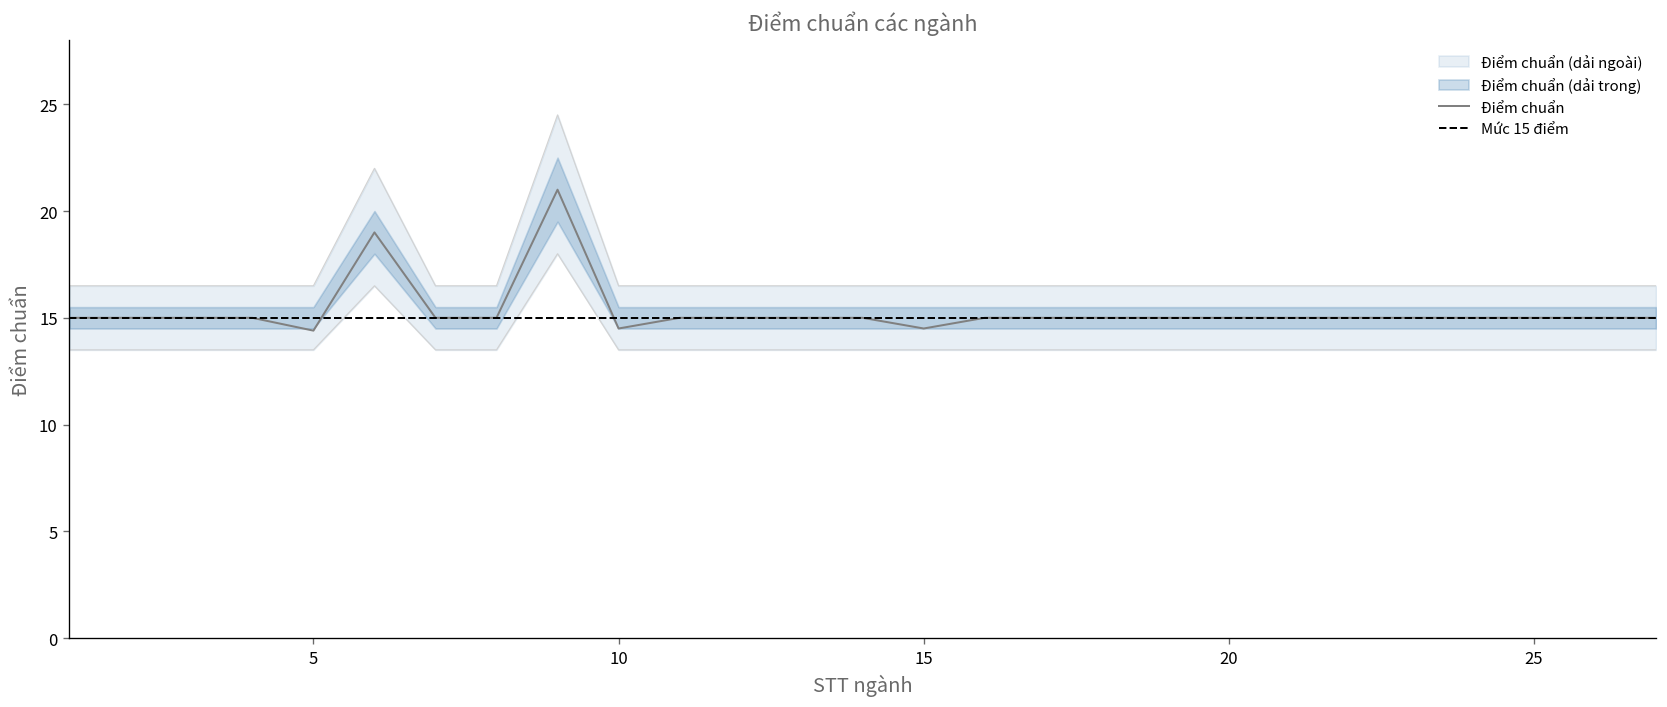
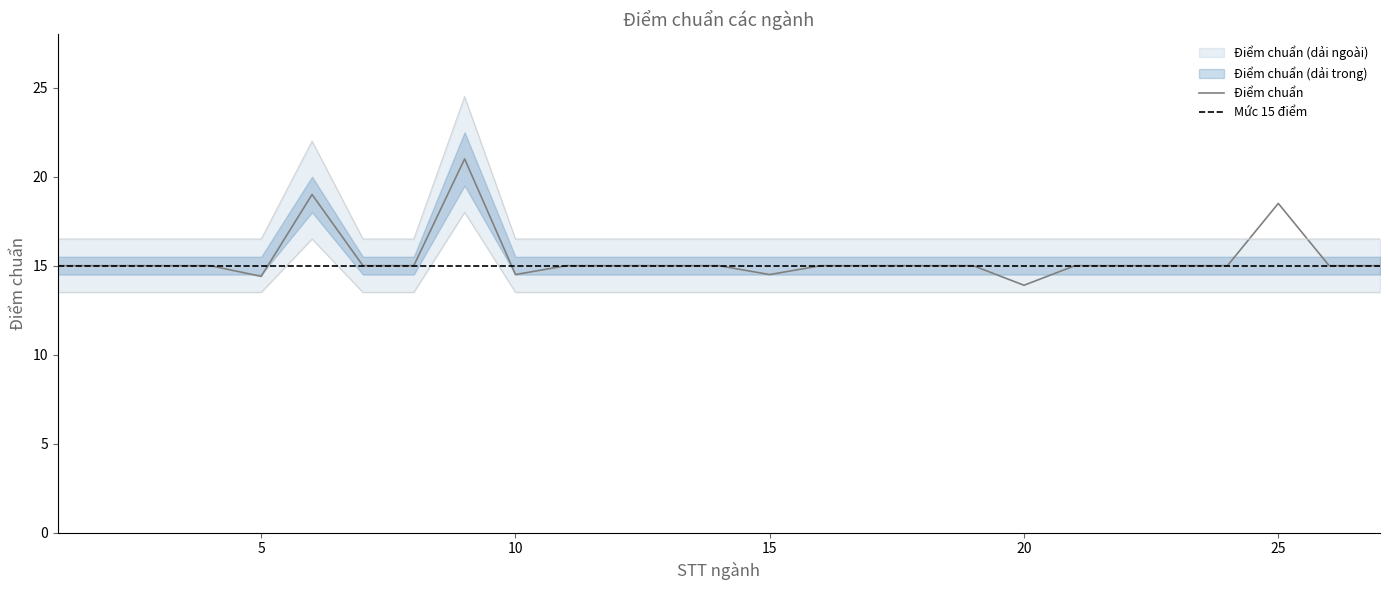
Điểm chuẩn, 20: 15.0 -> 13.9
Điểm chuẩn, 25: 15.0 -> 18.5
